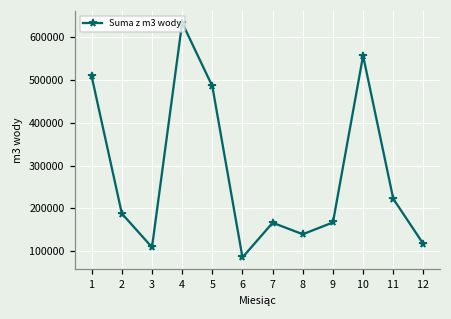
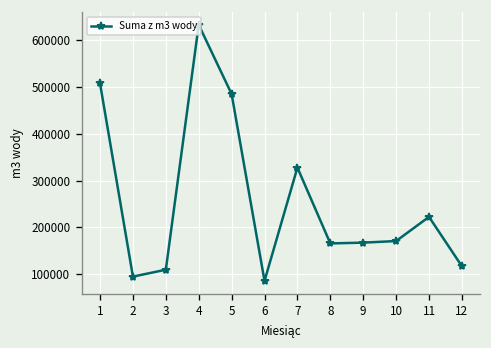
2: 190000 -> 90000
7: 170000 -> 330000
8: 140000 -> 170000
10: 560000 -> 170000
